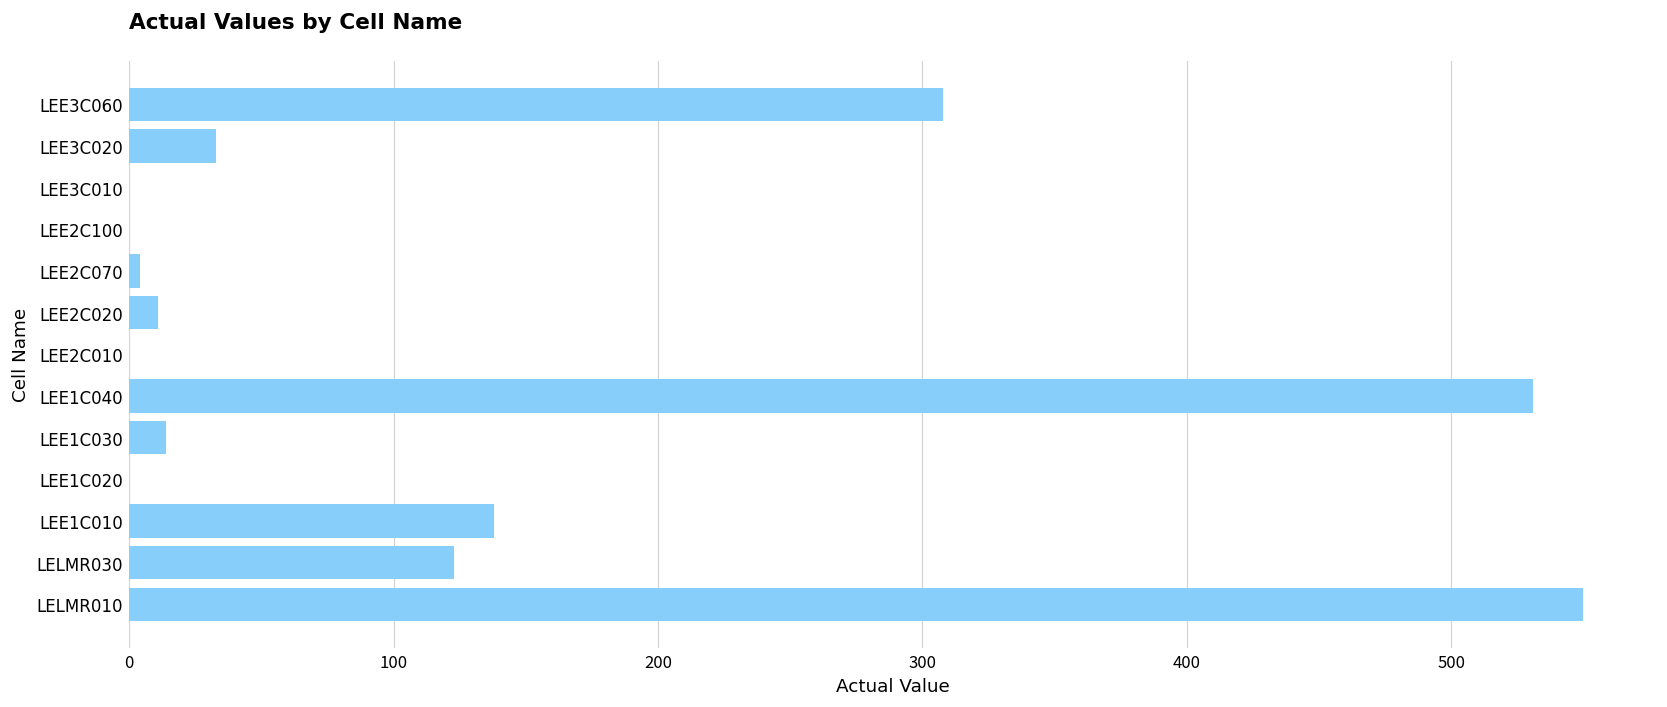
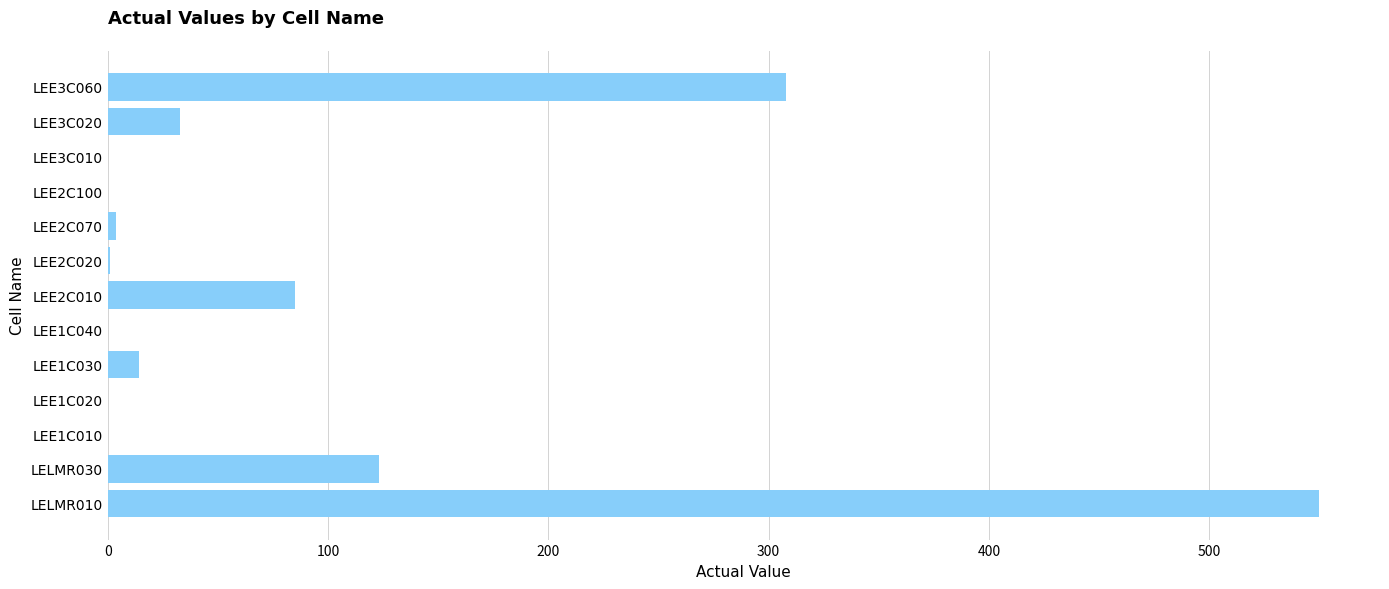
LEE2C020: 11 -> 1
LEE2C010: 0 -> 85
LEE1C040: 531 -> 0
LEE1C010: 138 -> 0
